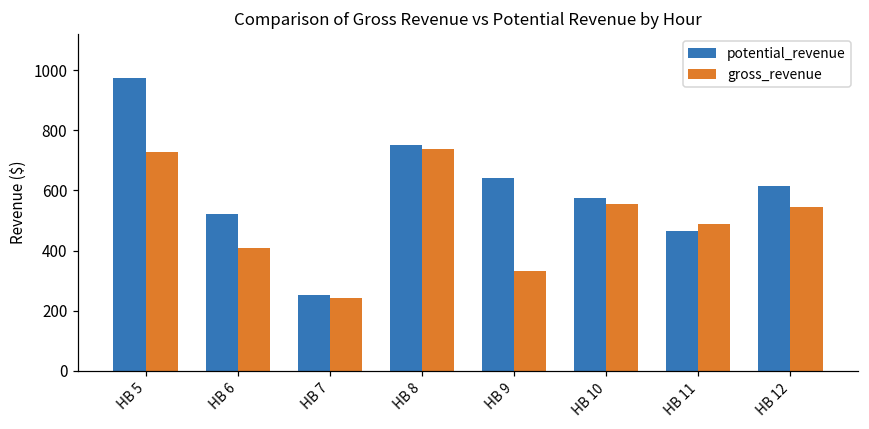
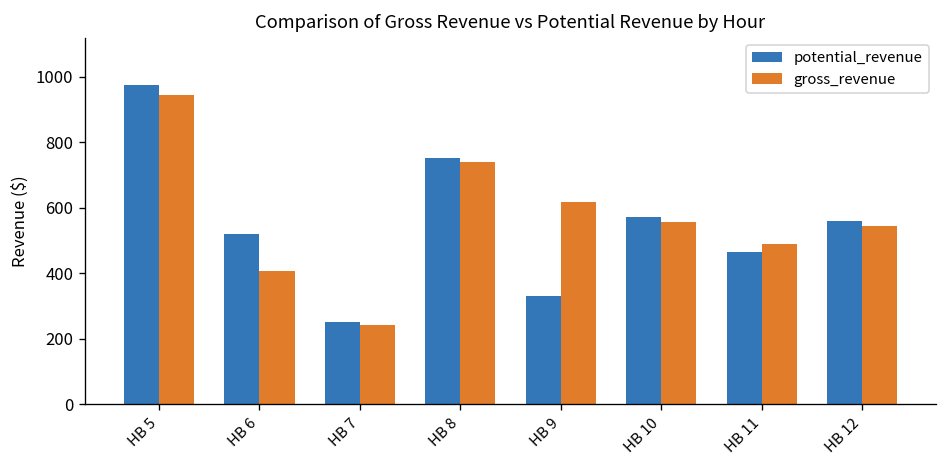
gross_revenue, HB 5: 730 -> 950
potential_revenue, HB 9: 640 -> 330
gross_revenue, HB 9: 330 -> 620
potential_revenue, HB 12: 620 -> 560
